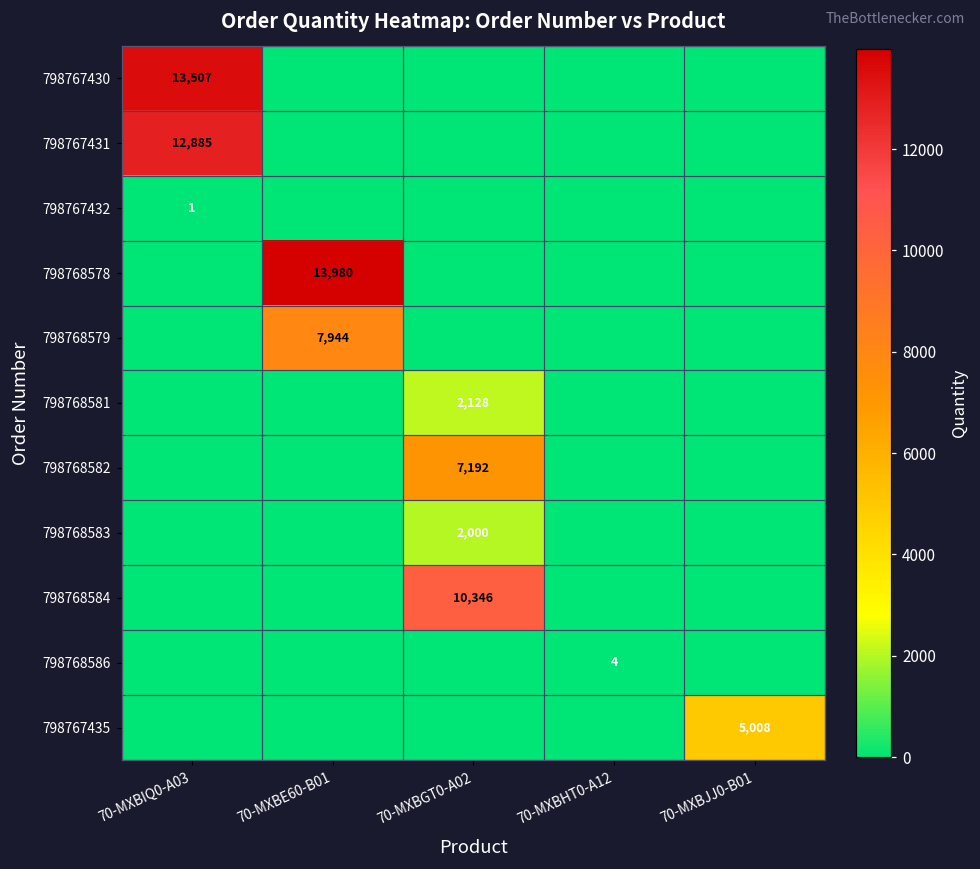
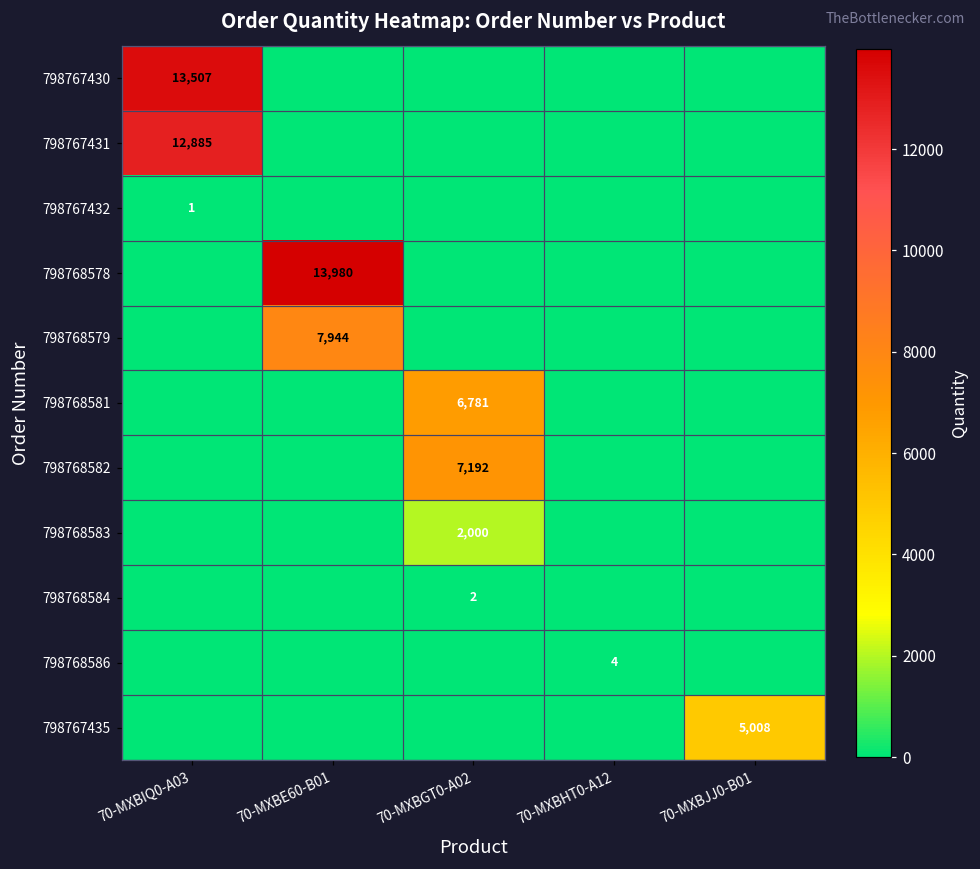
798768581, 70-MXBGT0-A02: 2,128 -> 6,781
798768584, 70-MXBGT0-A02: 10,346 -> 2
